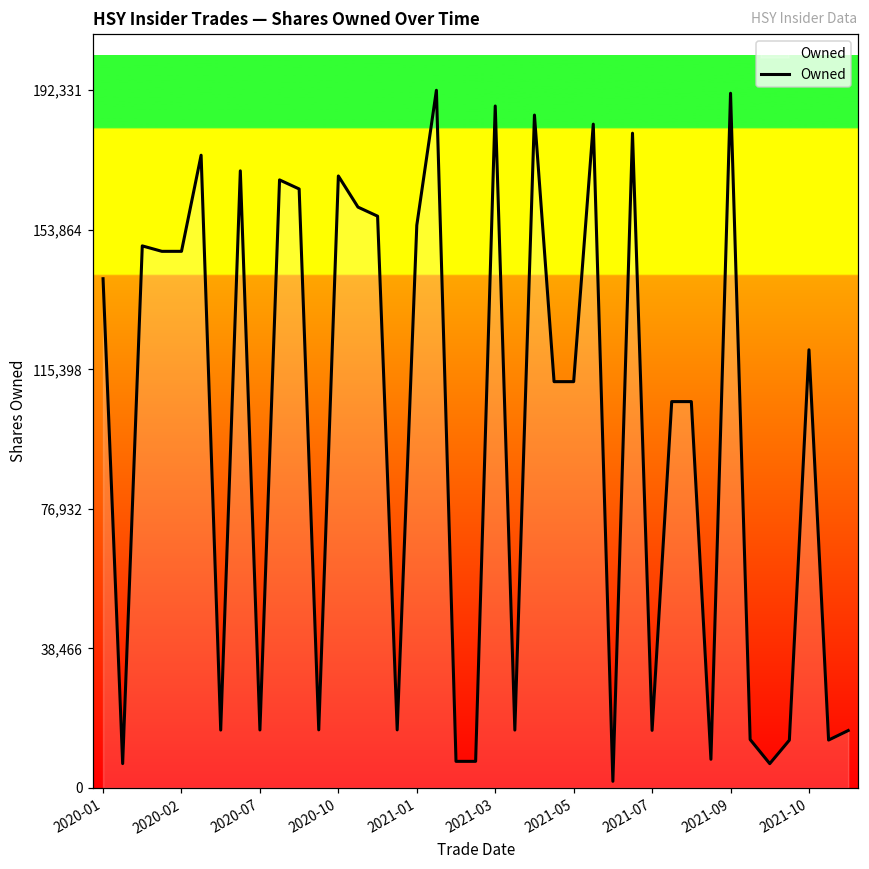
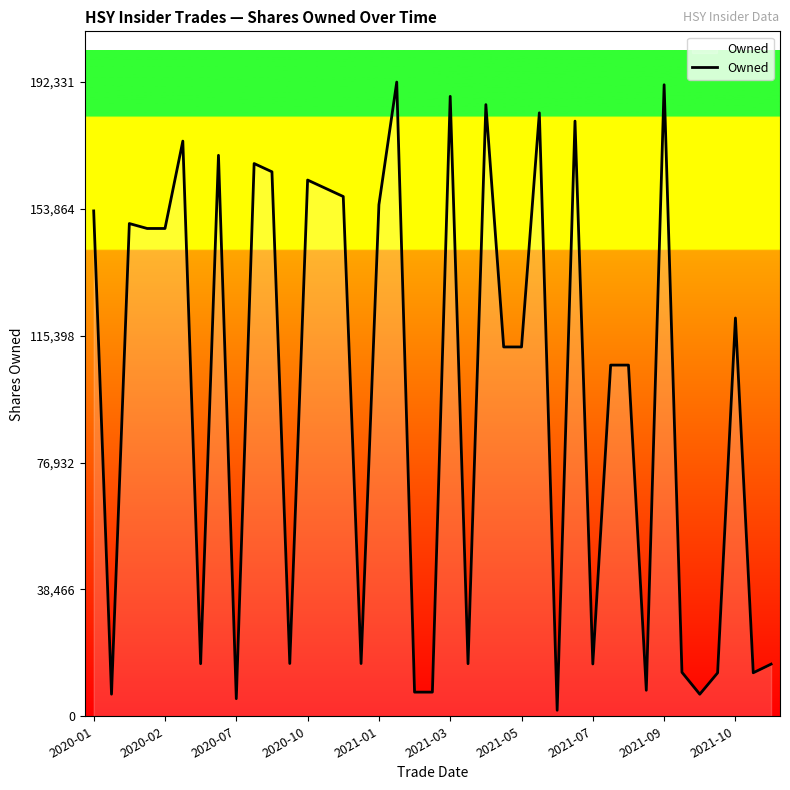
2020-01: 140,000 -> 153,000
2020-07: 16,000 -> 5,000
2020-10: 169,000 -> 163,000
